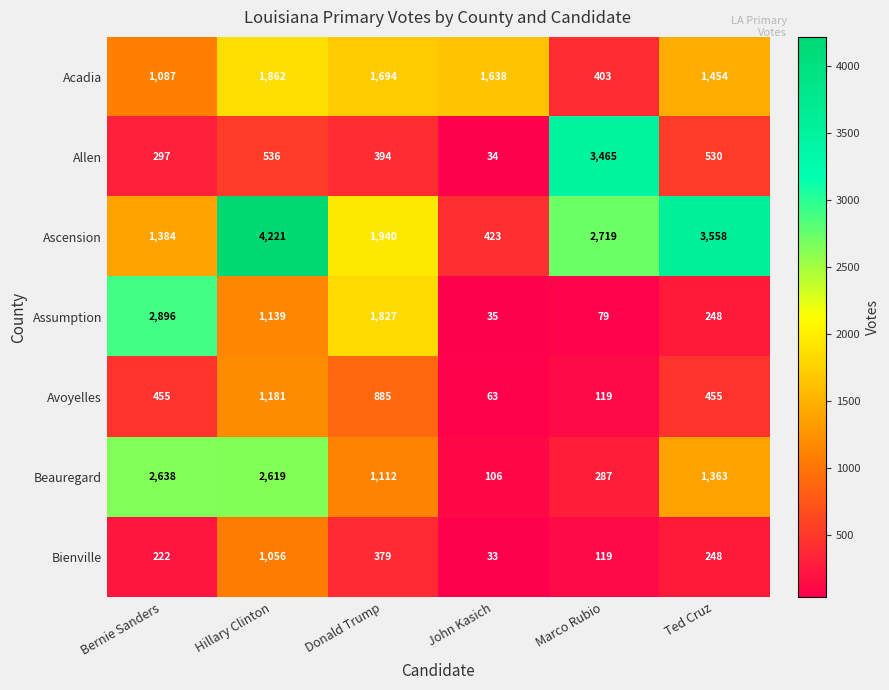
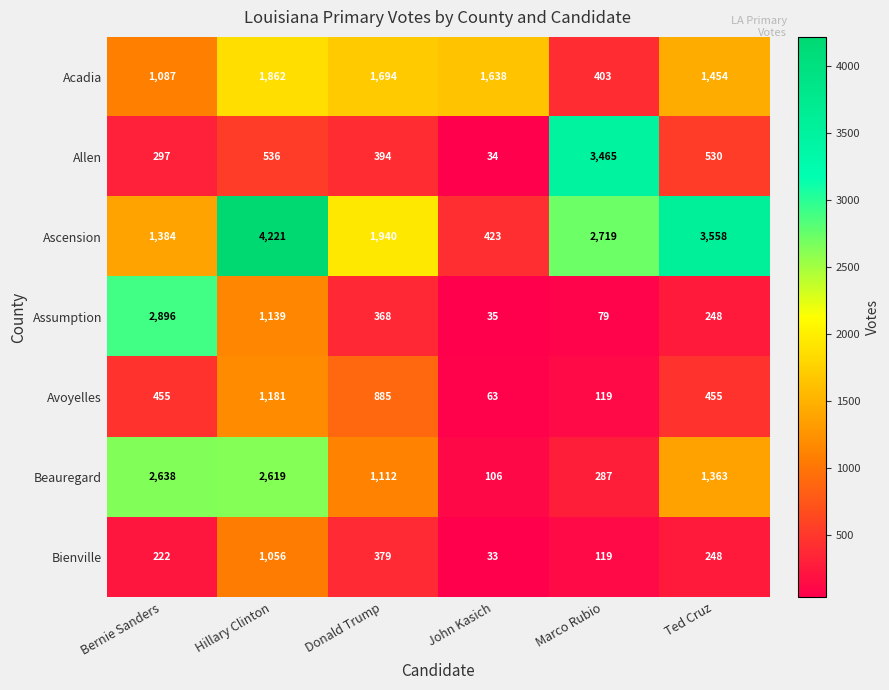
Assumption, Donald Trump: 1,827 -> 368
